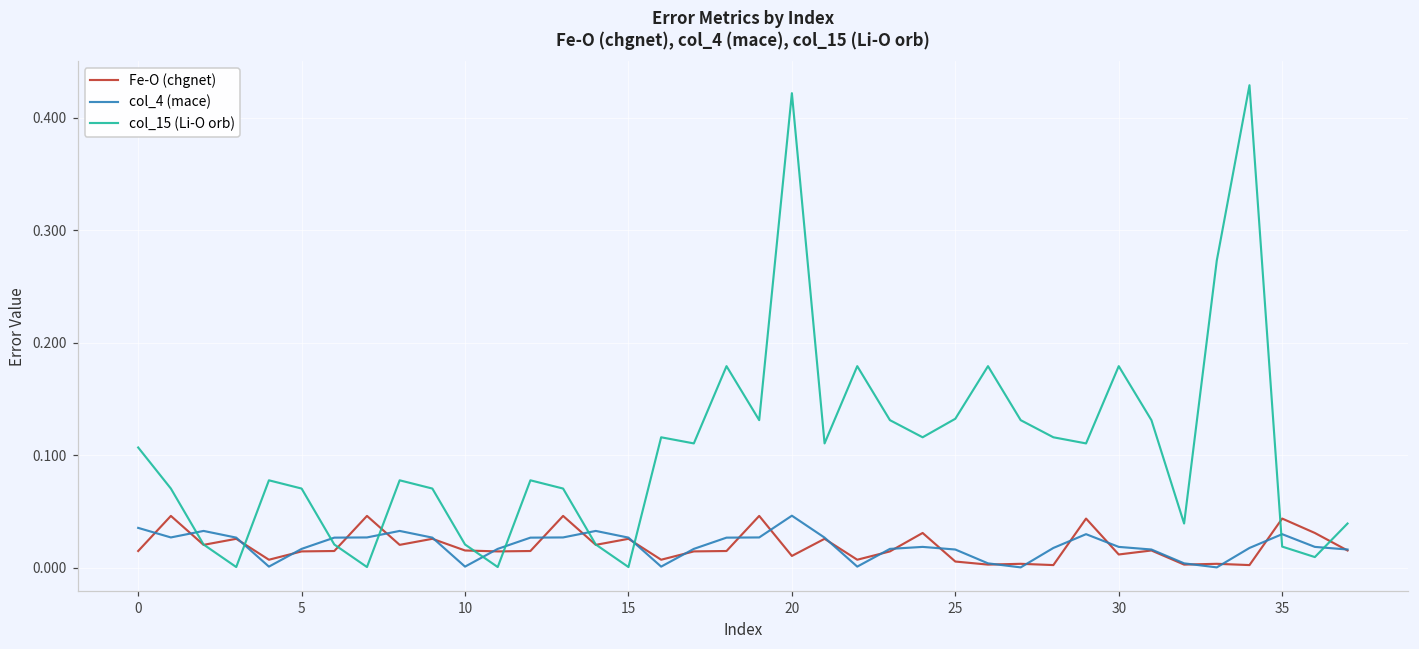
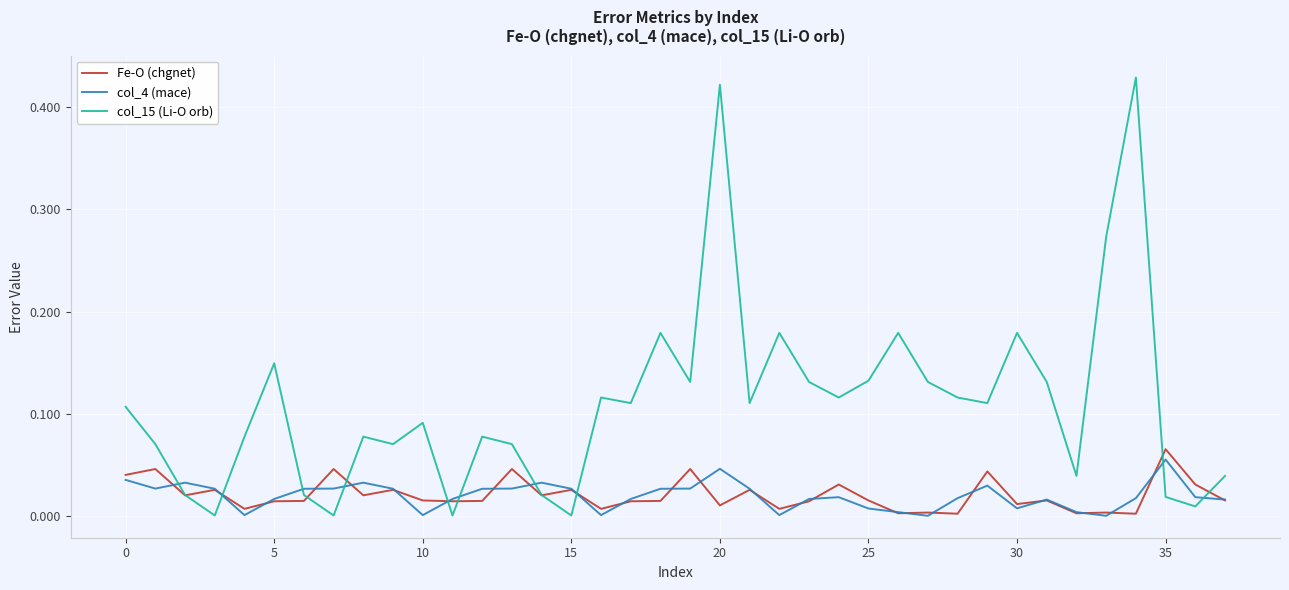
Fe-O (chgnet), 0: 0.015 -> 0.040
col_15 (Li-O orb), 5: 0.071 -> 0.149
col_15 (Li-O orb), 10: 0.021 -> 0.091
Fe-O (chgnet), 25: 0.006 -> 0.015
col_4 (mace), 25: 0.016 -> 0.008
col_4 (mace), 30: 0.019 -> 0.008
Fe-O (chgnet), 35: 0.044 -> 0.066
col_4 (mace), 35: 0.030 -> 0.055
